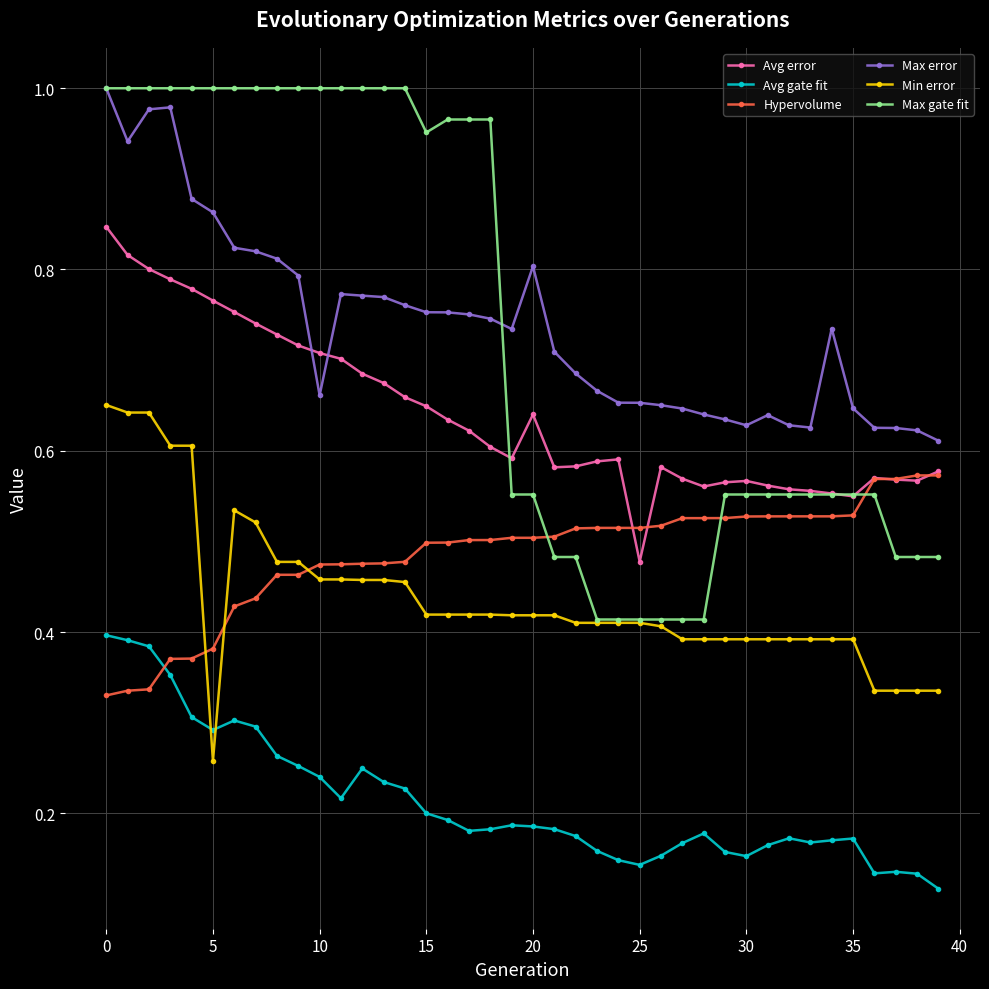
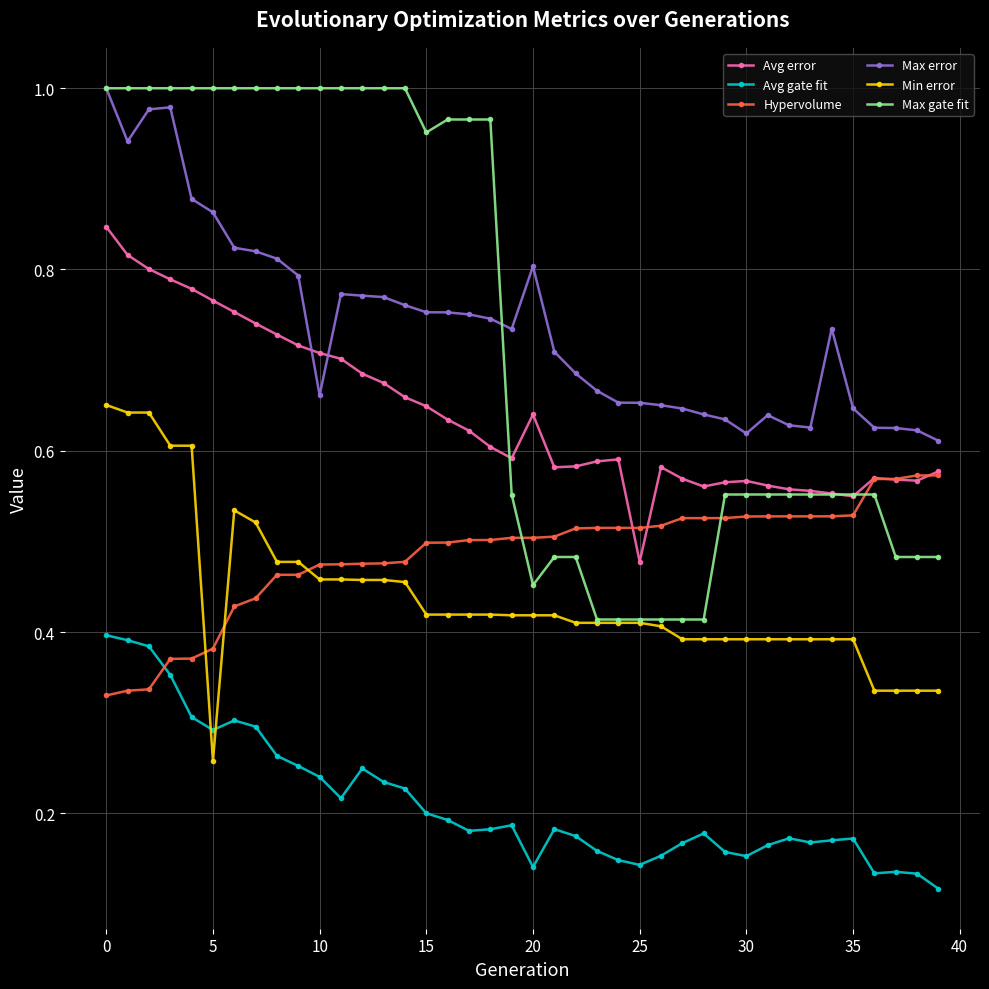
Avg gate fit, 20: 0.19 -> 0.14
Max gate fit, 20: 0.55 -> 0.45
Max error, 30: 0.63 -> 0.62
